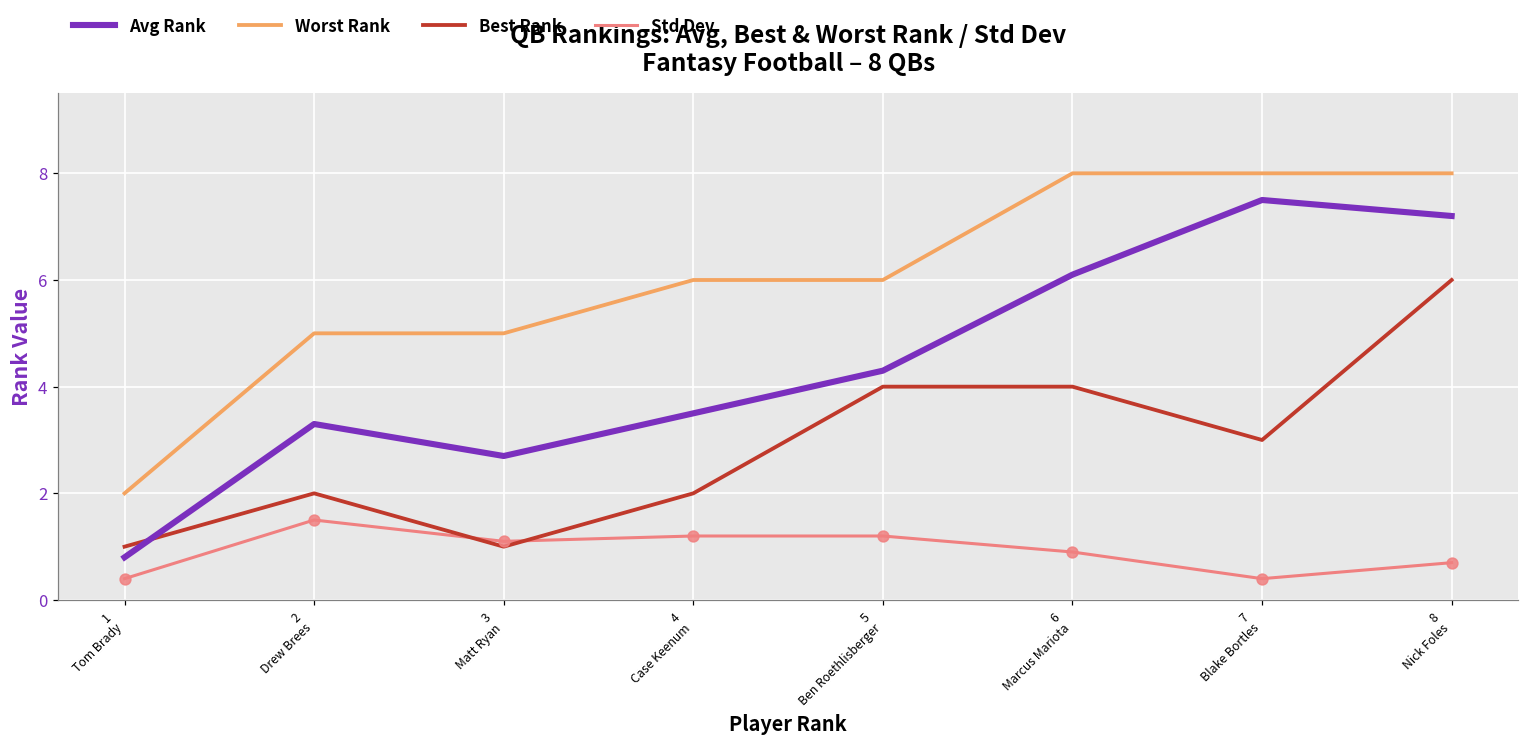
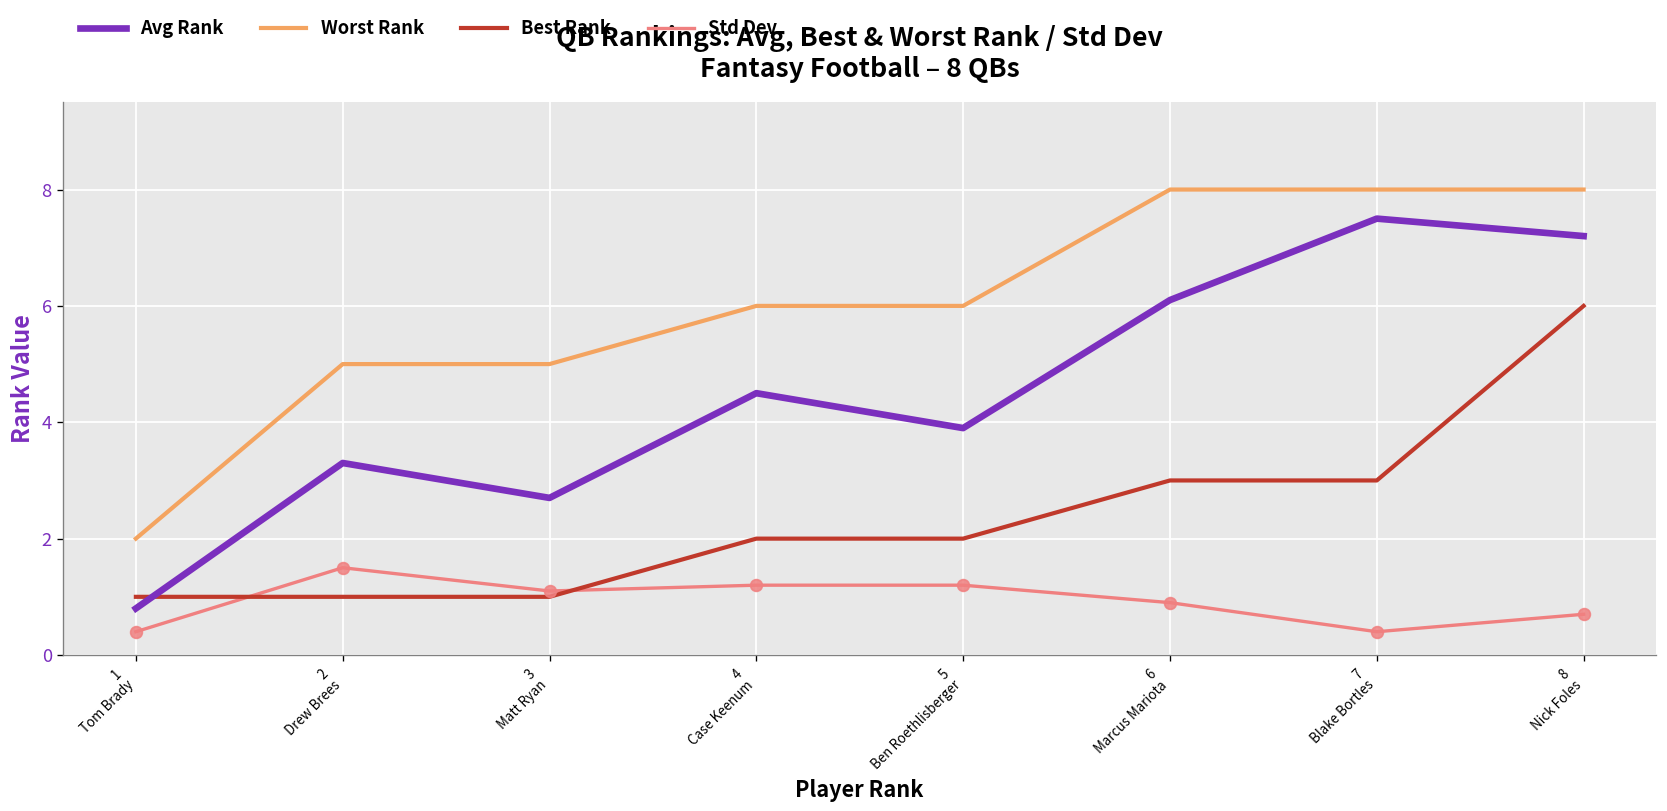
Best Rank, 2 Drew Brees: 2 -> 1
Avg Rank, 4 Case Keenum: 3.5 -> 4.5
Avg Rank, 5 Ben Roethlisberger: 4.3 -> 3.9
Best Rank, 5 Ben Roethlisberger: 4 -> 2
Best Rank, 6 Marcus Mariota: 4 -> 3
